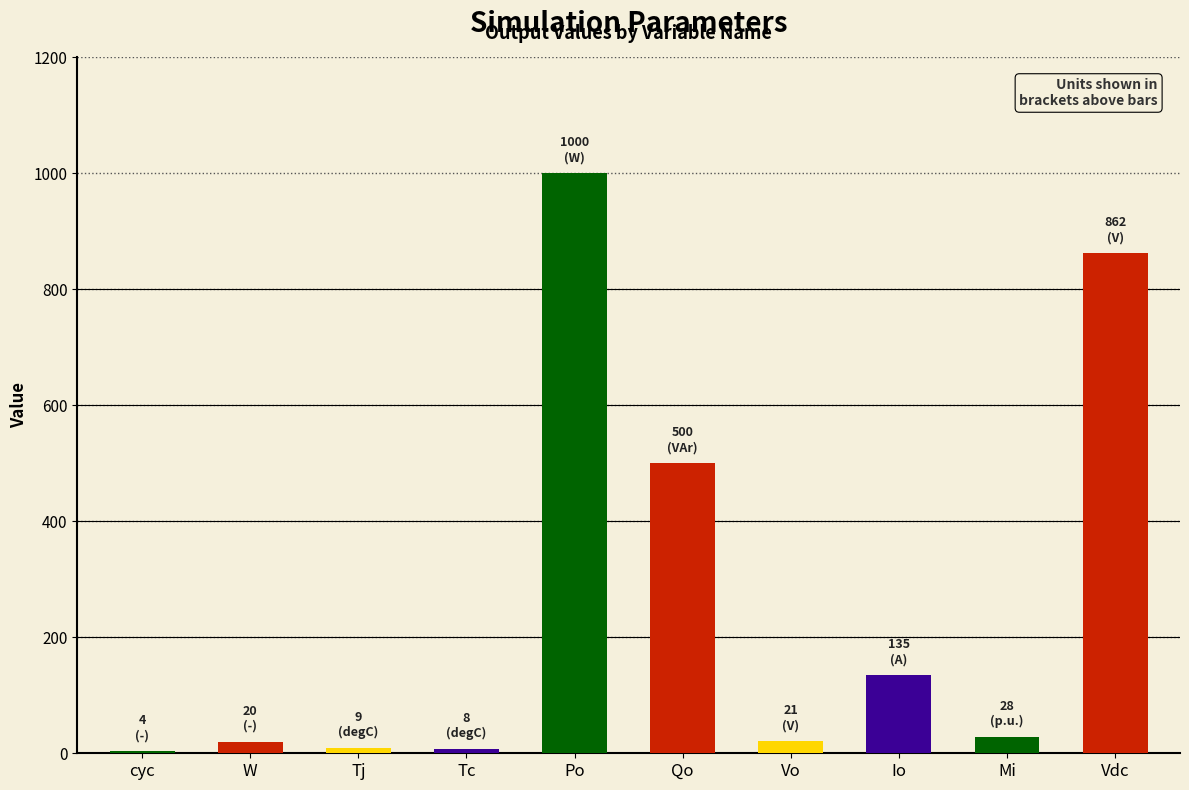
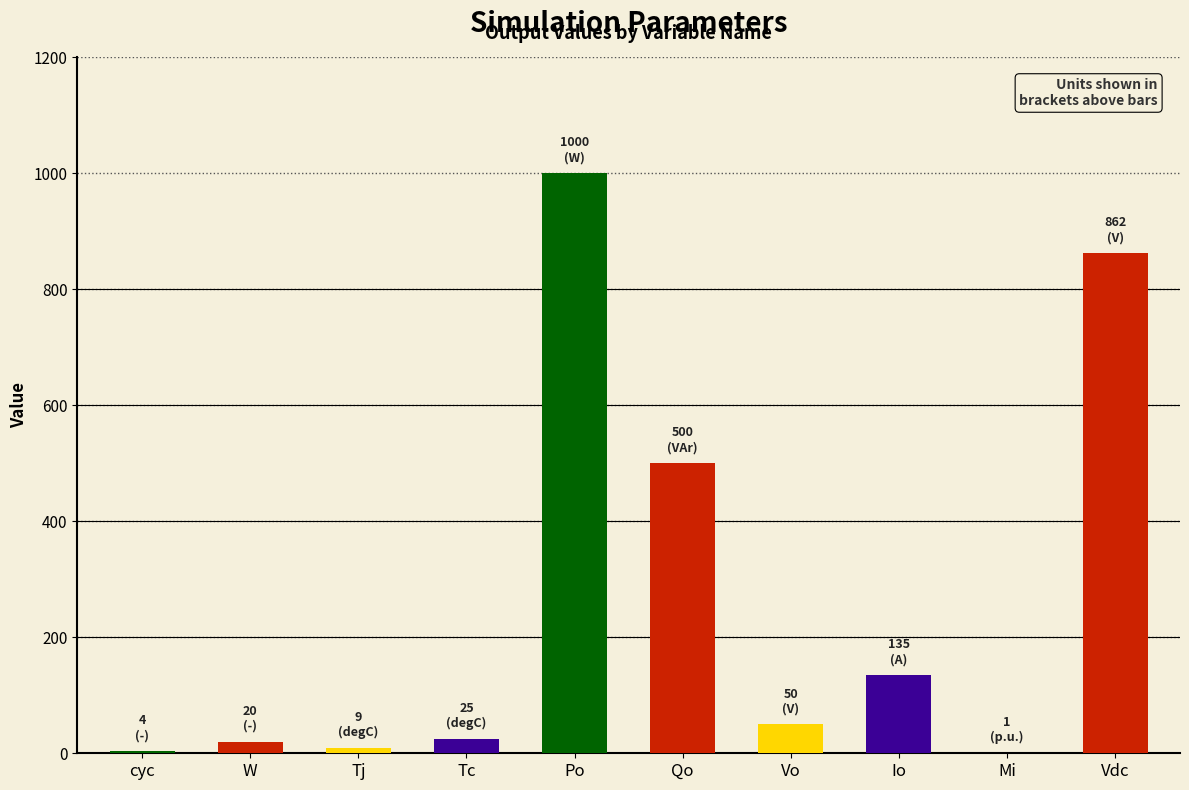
Tc: 8 -> 25
Vo: 21 -> 50
Mi: 28 -> 1
